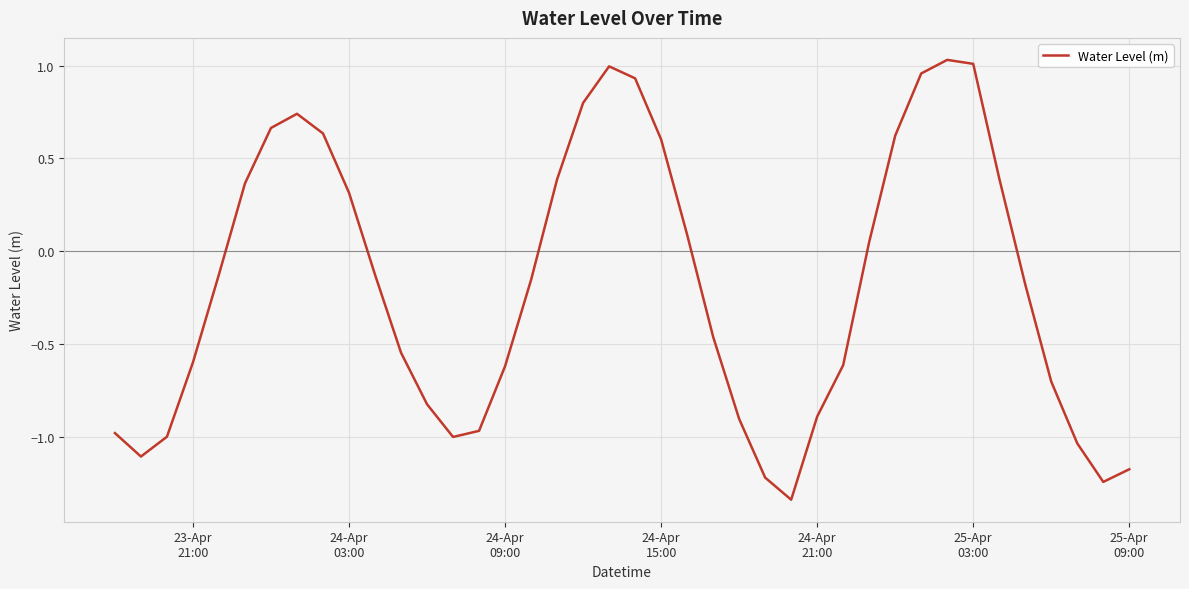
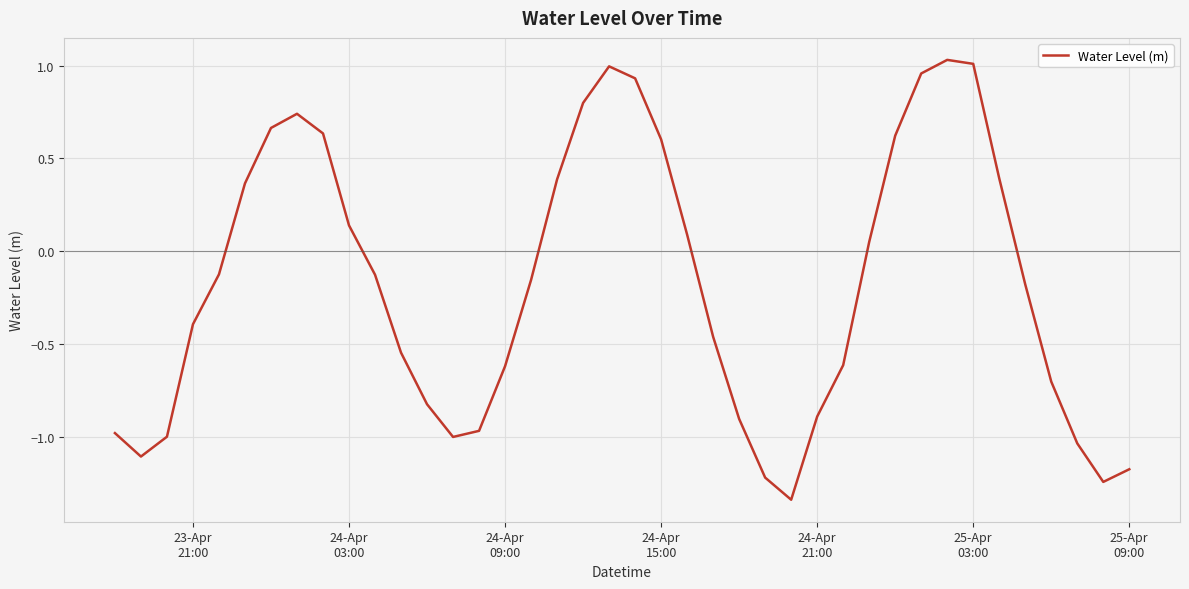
23-Apr 21:00: -0.60 -> -0.39
24-Apr 03:00: 0.31 -> 0.14
